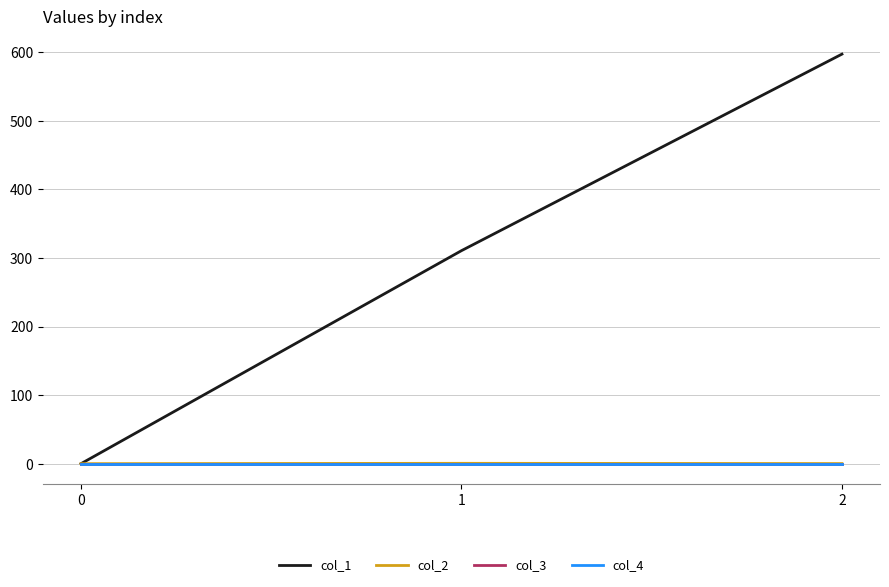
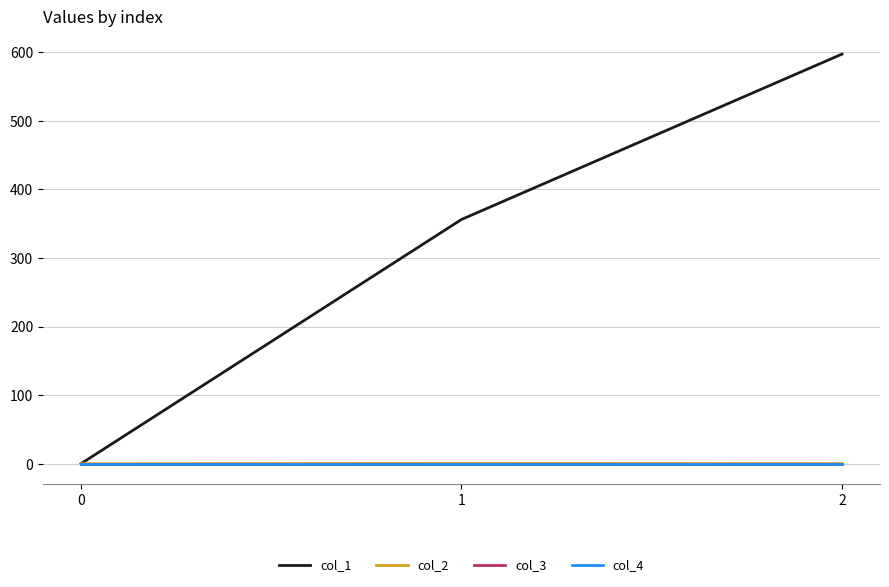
col_1, 1: 310 -> 360
